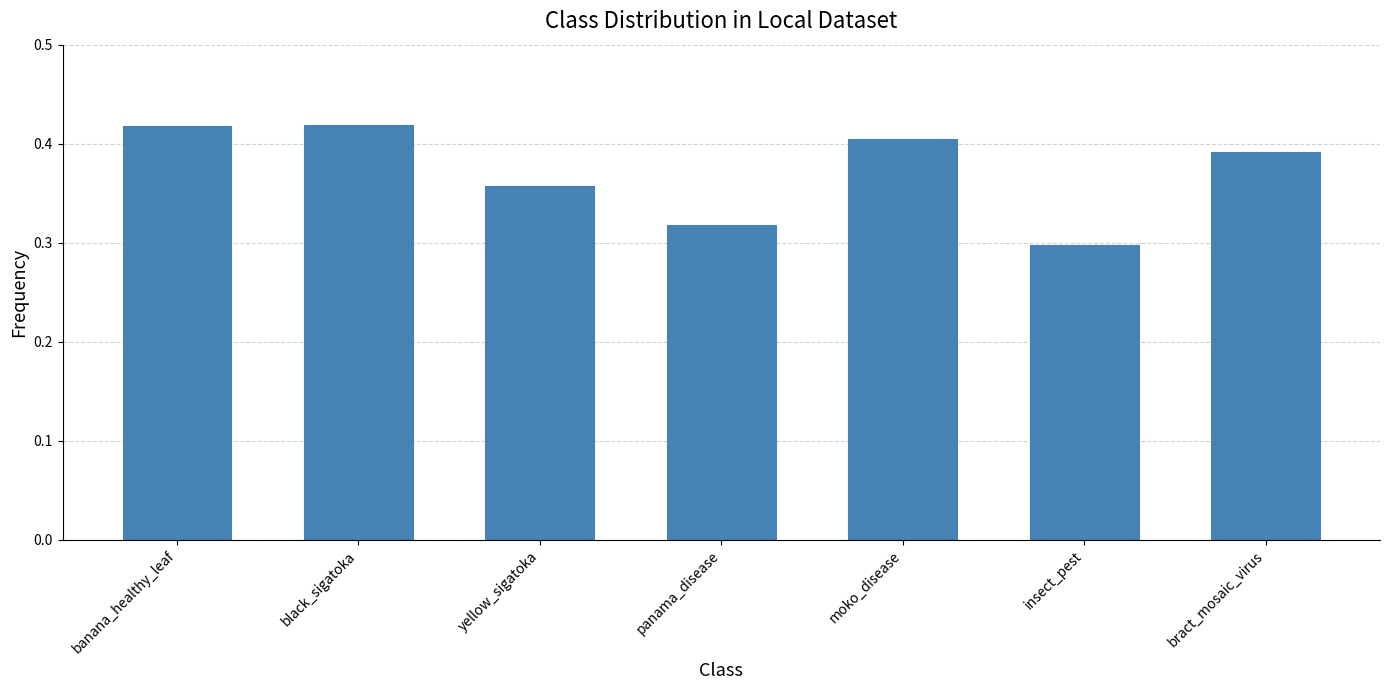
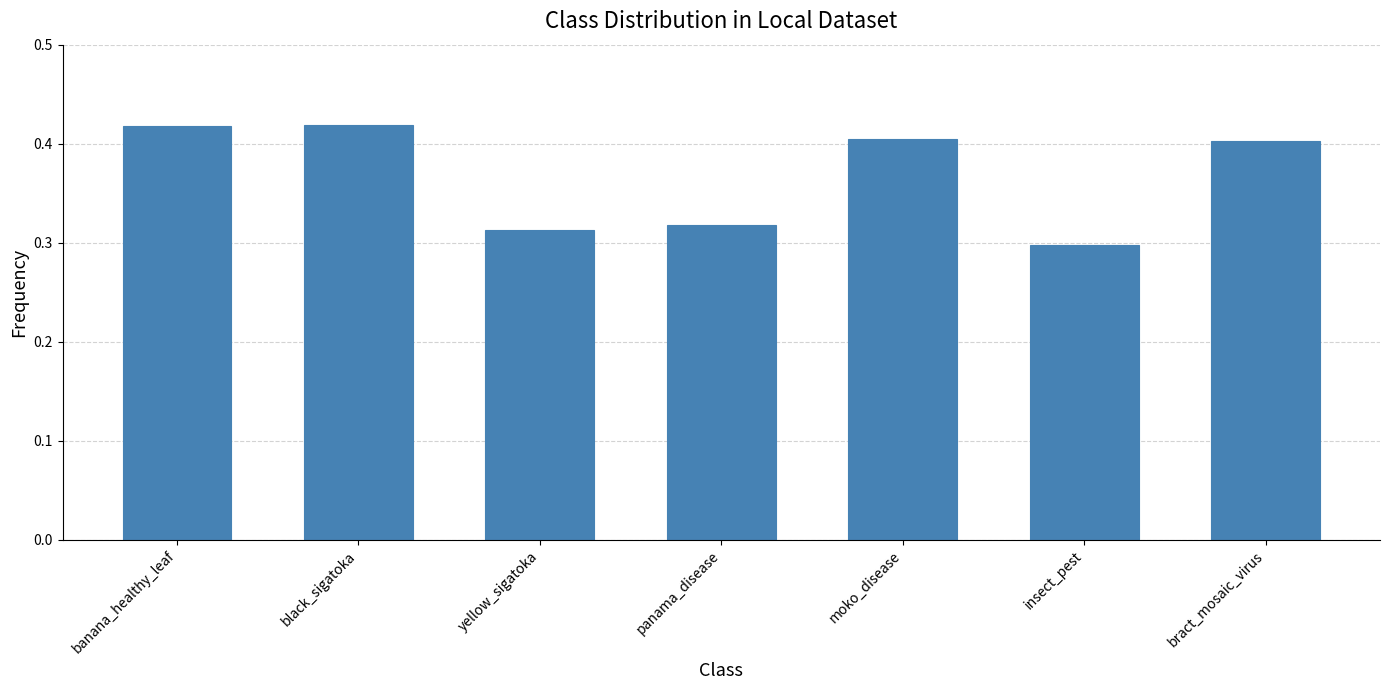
yellow_sigatoka: 0.36 -> 0.31
bract_mosaic_virus: 0.39 -> 0.40
